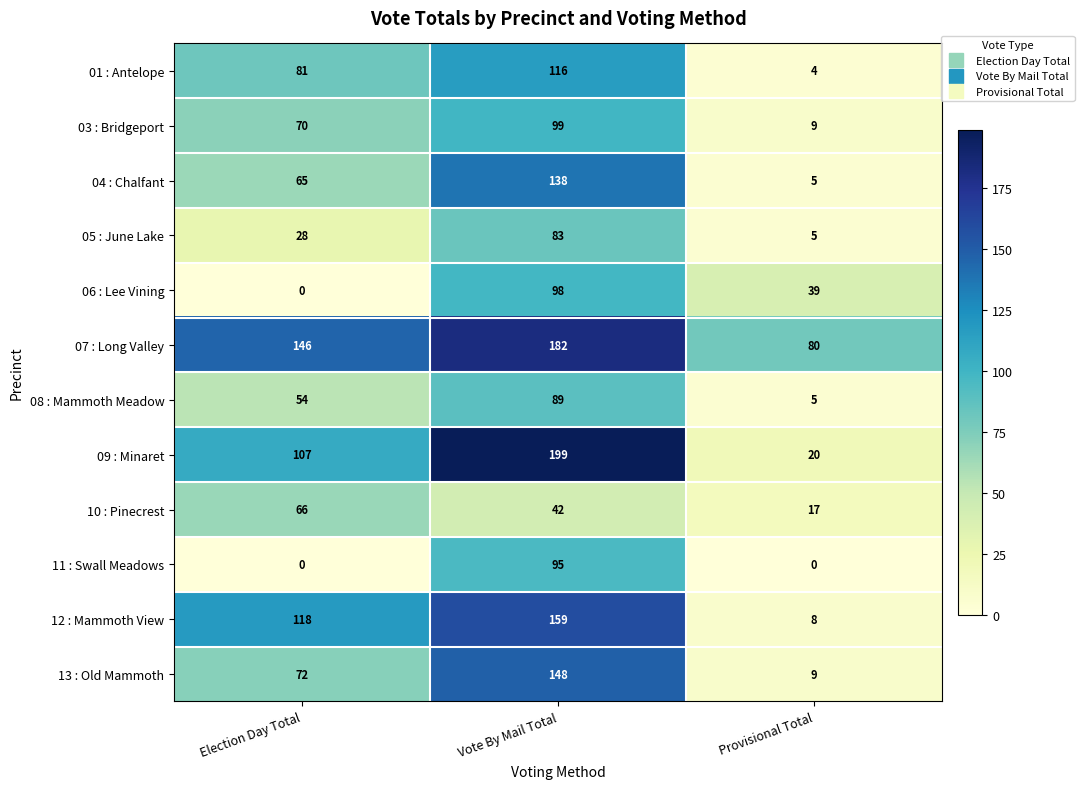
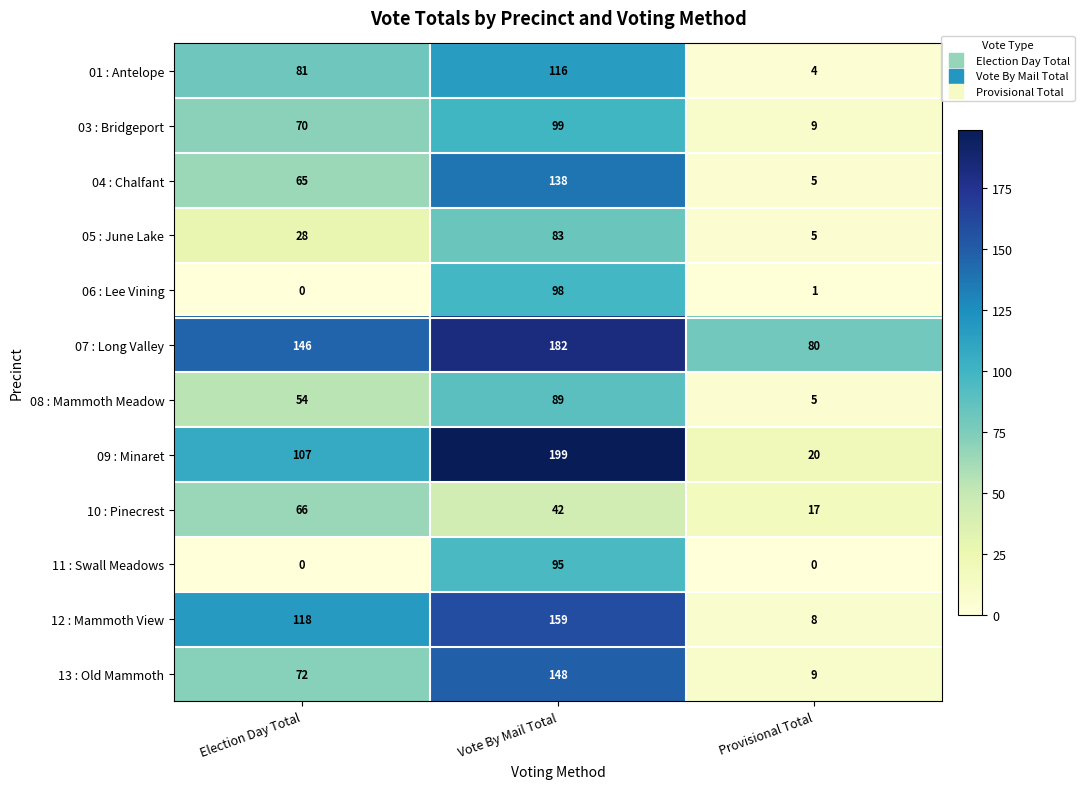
06 : Lee Vining, Provisional Total: 39 -> 1
